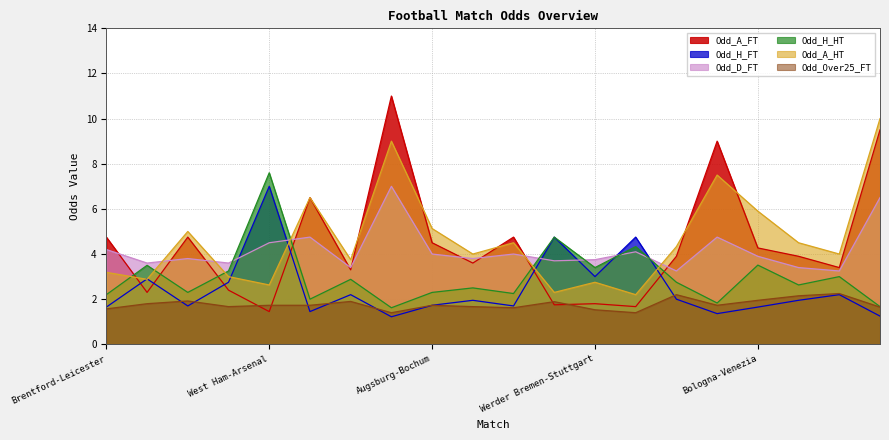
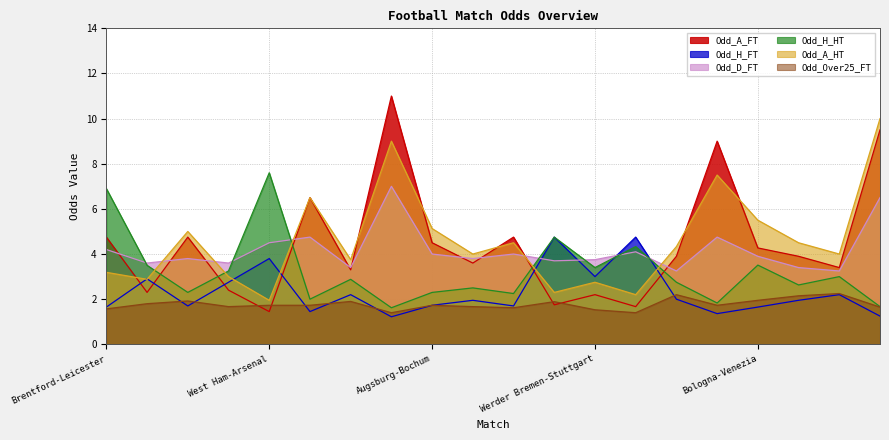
Odd_H_HT, Brentford-Leicester: 2.2 -> 6.9
Odd_H_FT, West Ham-Arsenal: 7.0 -> 3.8
Odd_A_HT, West Ham-Arsenal: 2.6 -> 2.0
Odd_A_FT, Werder Bremen-Stuttgart: 1.8 -> 2.2
Odd_A_HT, Bologna-Venezia: 5.9 -> 5.5
